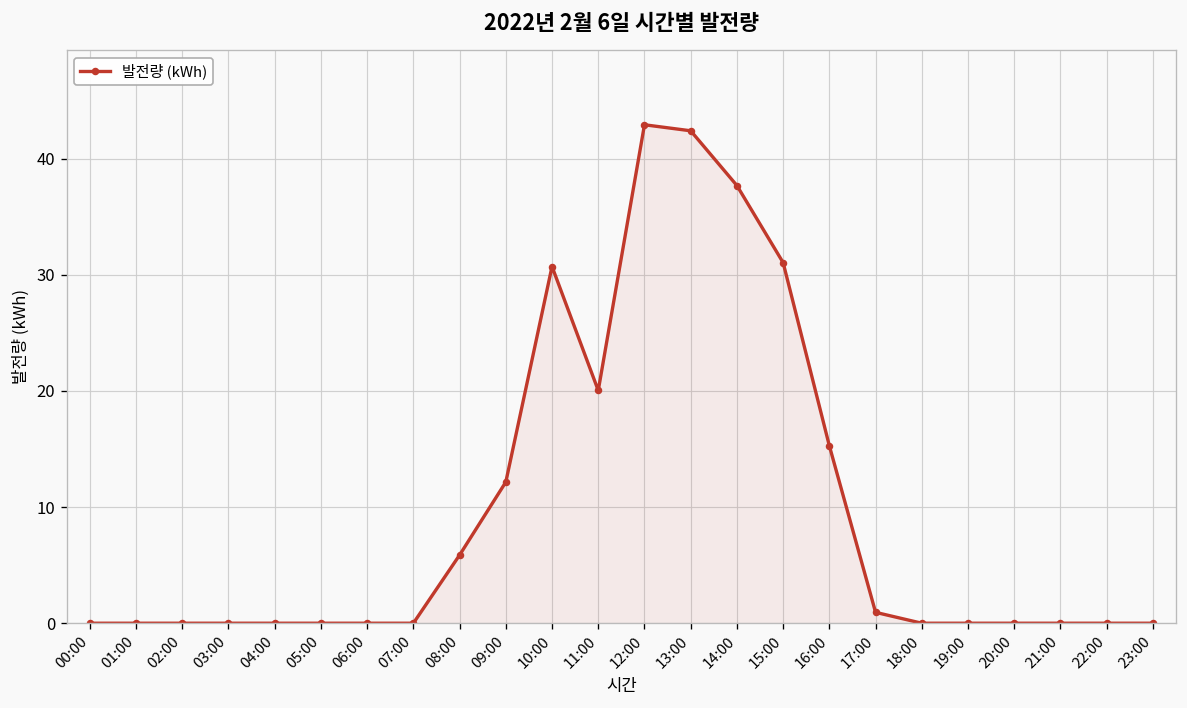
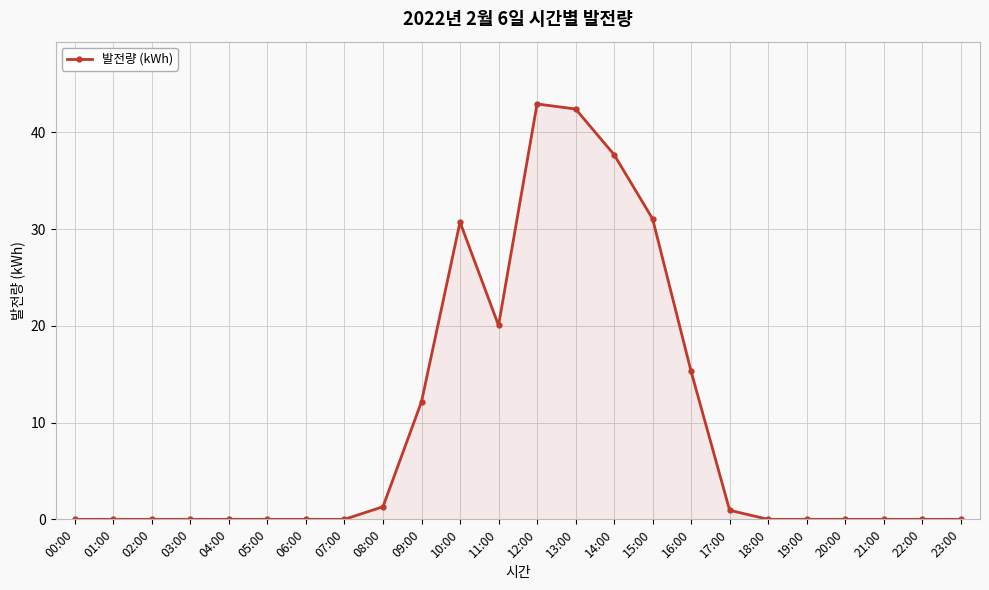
08:00: 6 -> 1
